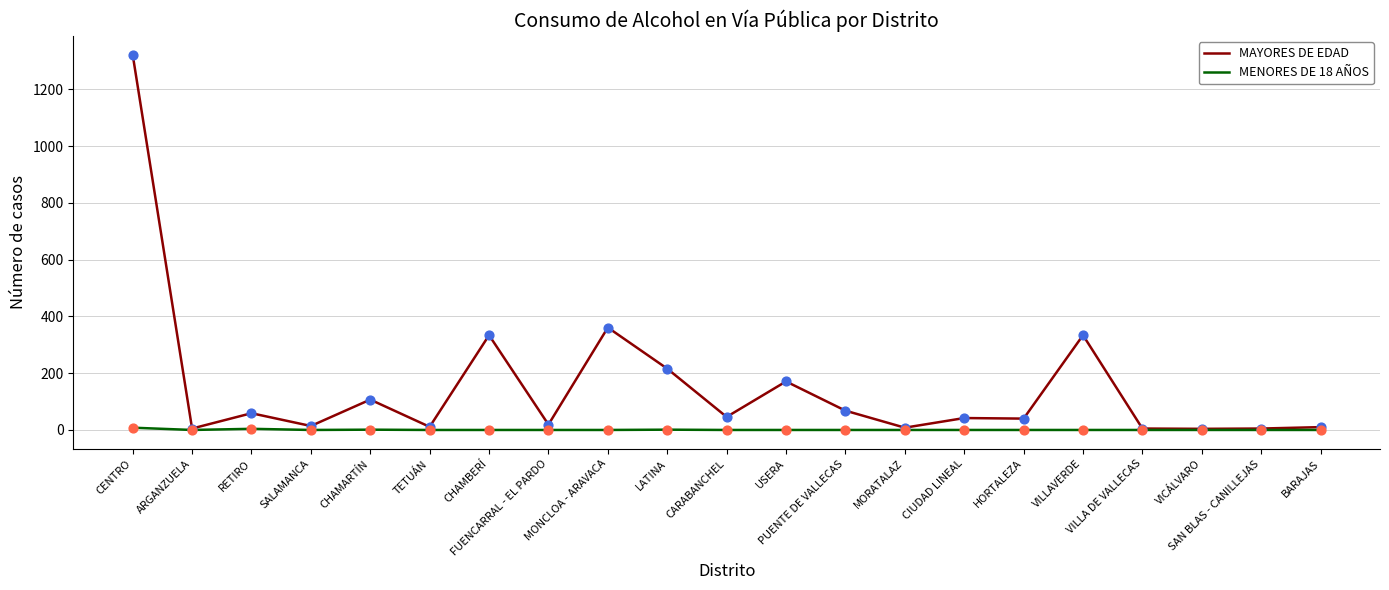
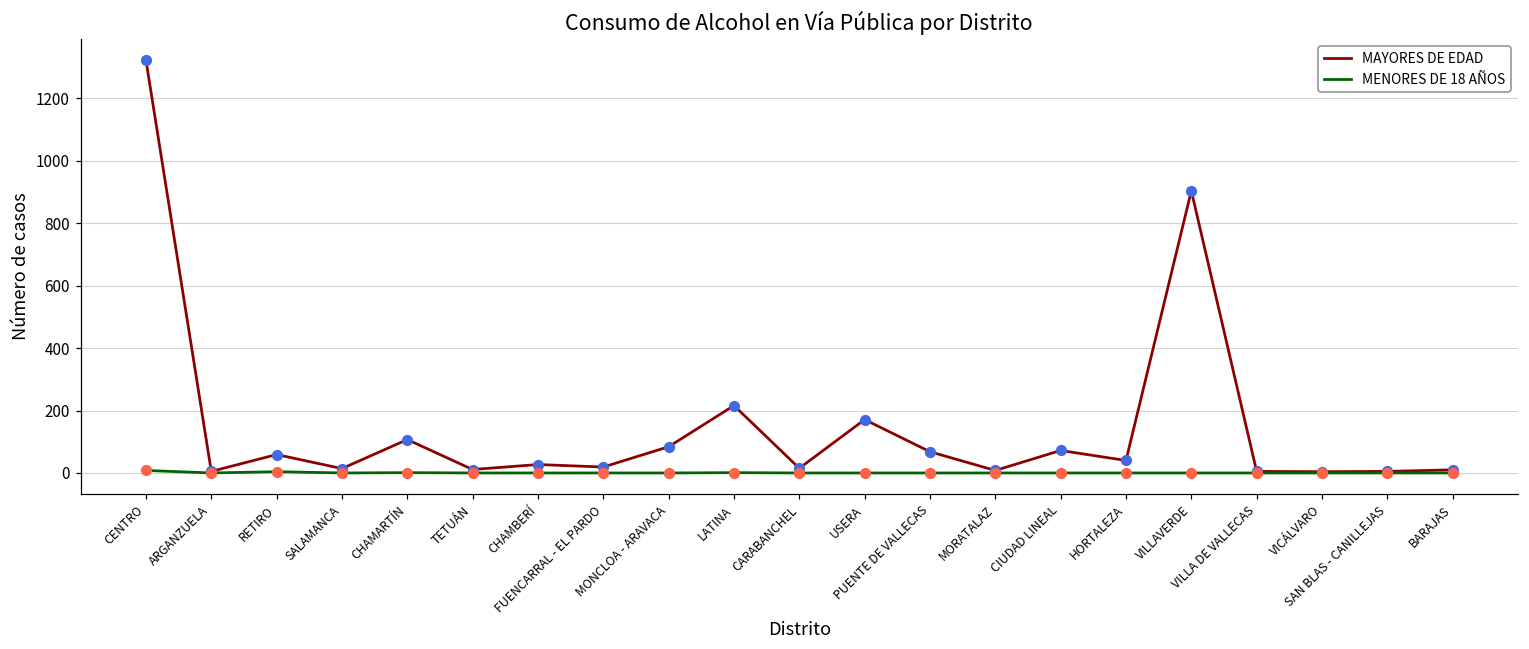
MAYORES DE EDAD, CHAMBERÍ: 330 -> 30
MAYORES DE EDAD, MONCLOA - ARAVACA: 360 -> 80
MAYORES DE EDAD, CARABANCHEL: 50 -> 20
MAYORES DE EDAD, CIUDAD LINEAL: 40 -> 70
MAYORES DE EDAD, VILLAVERDE: 330 -> 900
